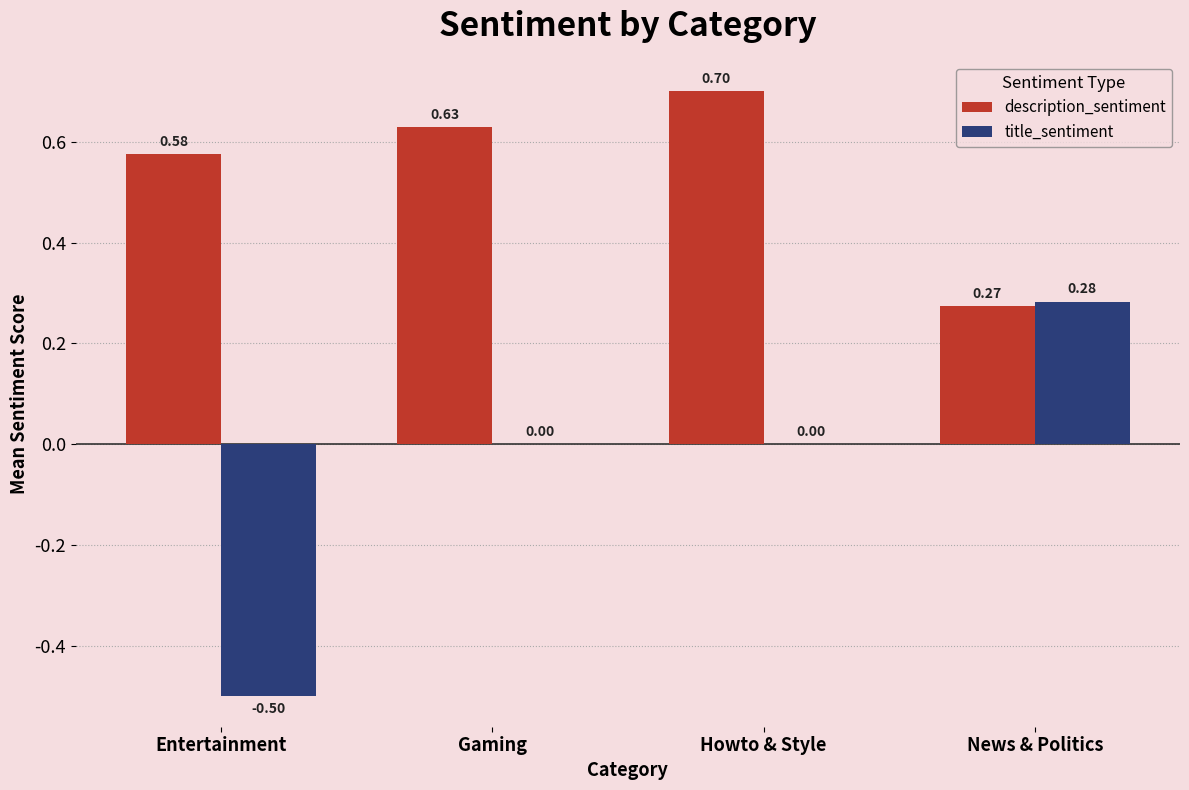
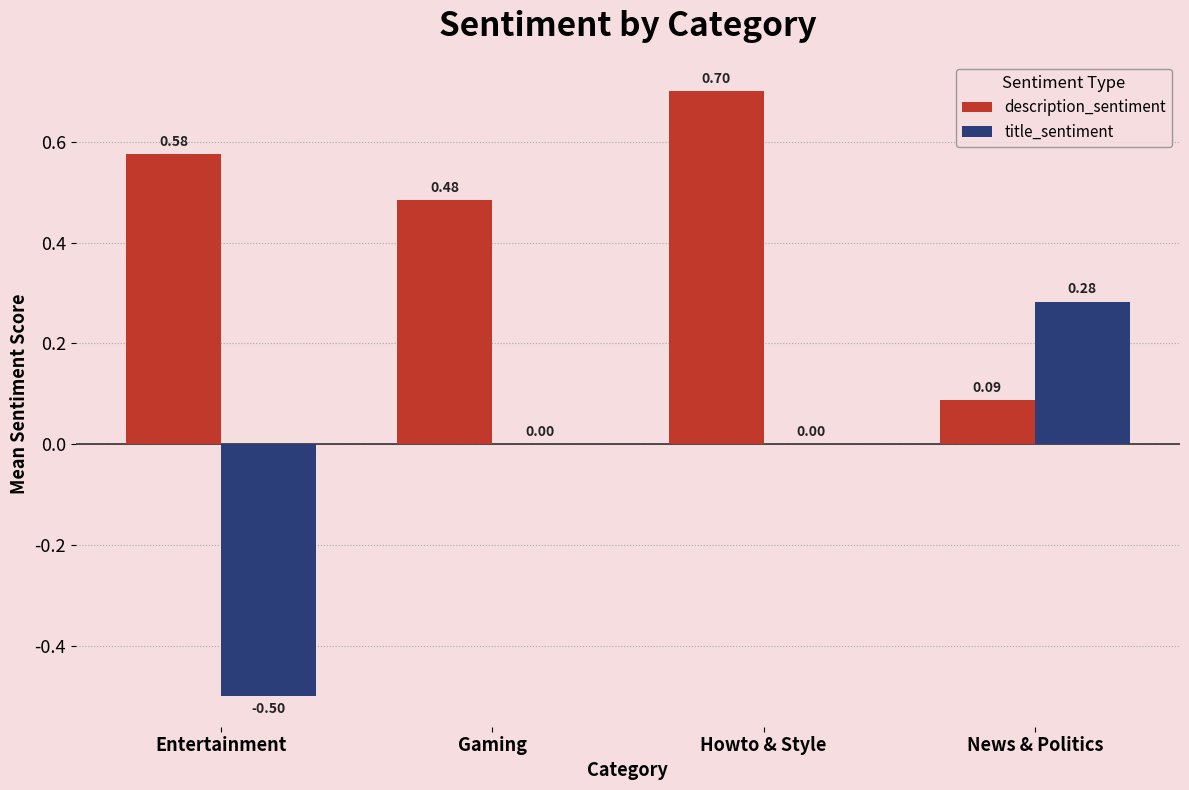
description_sentiment, Gaming: 0.63 -> 0.48
description_sentiment, News & Politics: 0.27 -> 0.09
